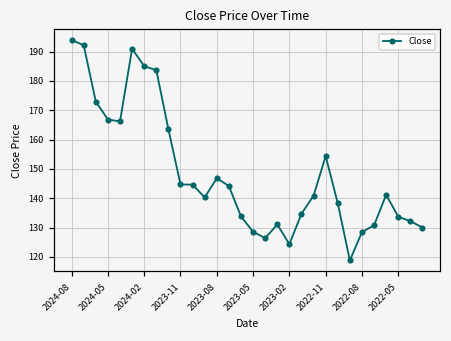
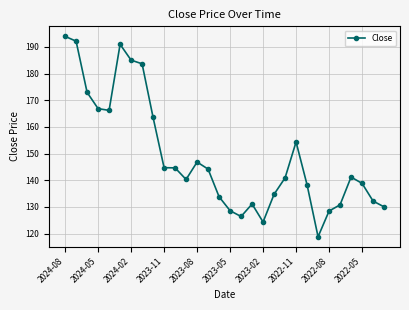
2022-05: 134 -> 139
